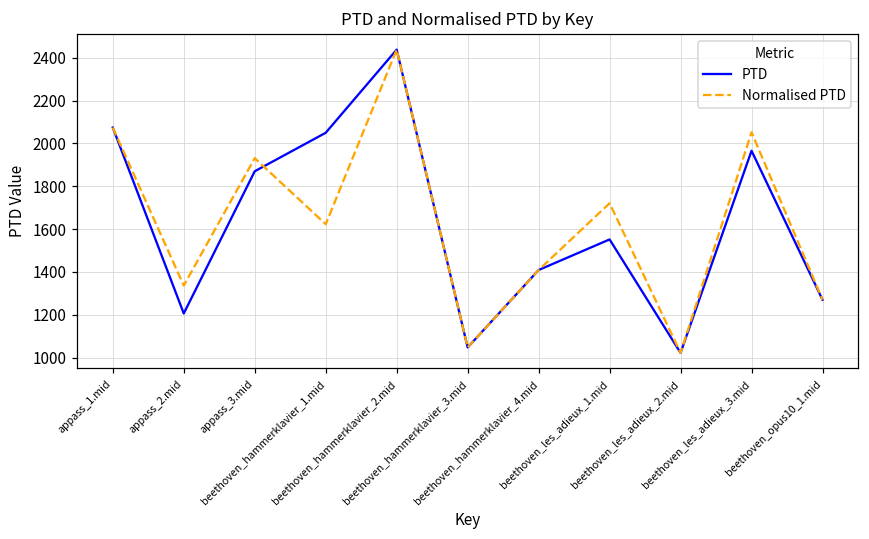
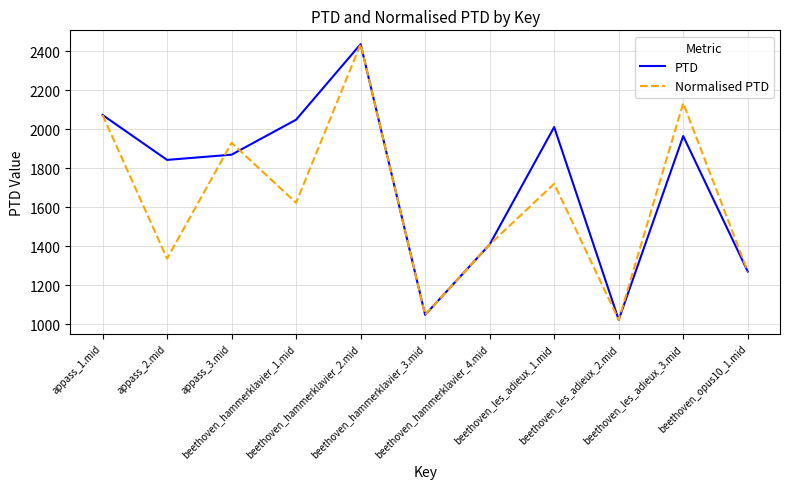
PTD, appass_2.mid: 1210 -> 1840
PTD, beethoven_les_adieux_1.mid: 1550 -> 2010
Normalised PTD, beethoven_les_adieux_3.mid: 2050 -> 2130
